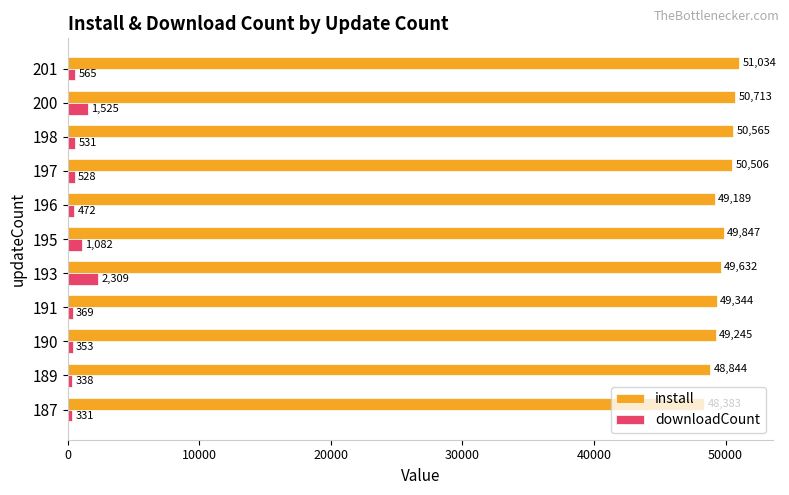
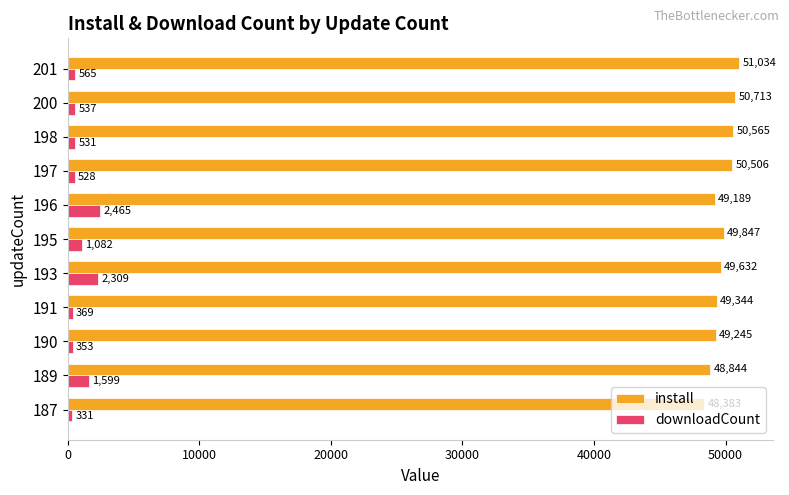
downloadCount, 200: 1,525 -> 537
downloadCount, 196: 472 -> 2,465
downloadCount, 189: 338 -> 1,599
